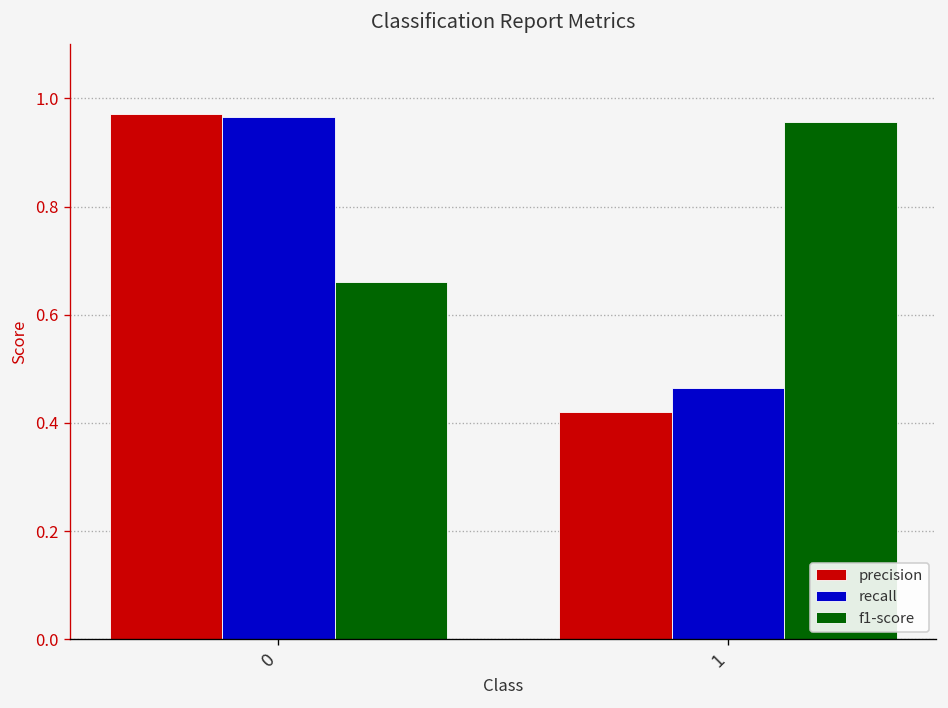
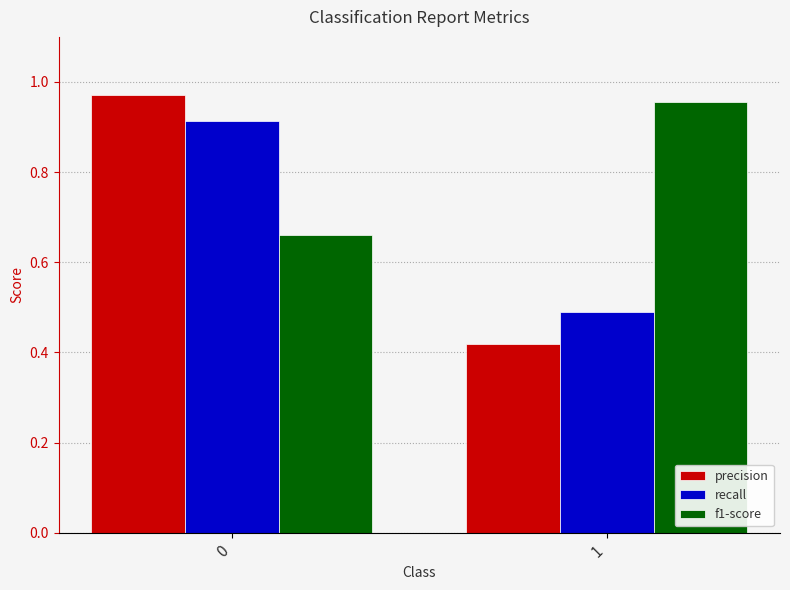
recall, 0: 0.97 -> 0.91
recall, 1: 0.46 -> 0.49
